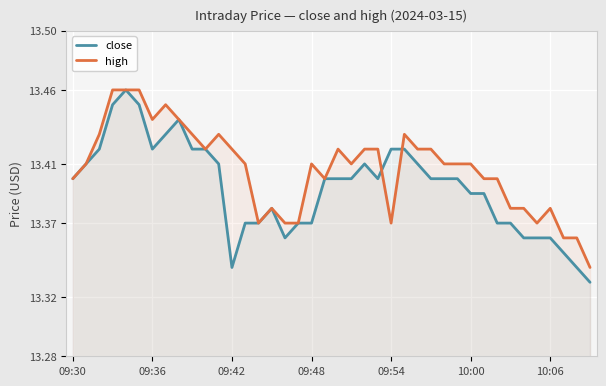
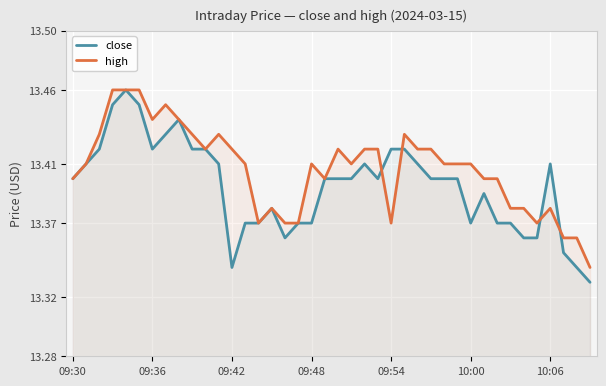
close, 10:00: 13.39 -> 13.37
close, 10:06: 13.36 -> 13.41
